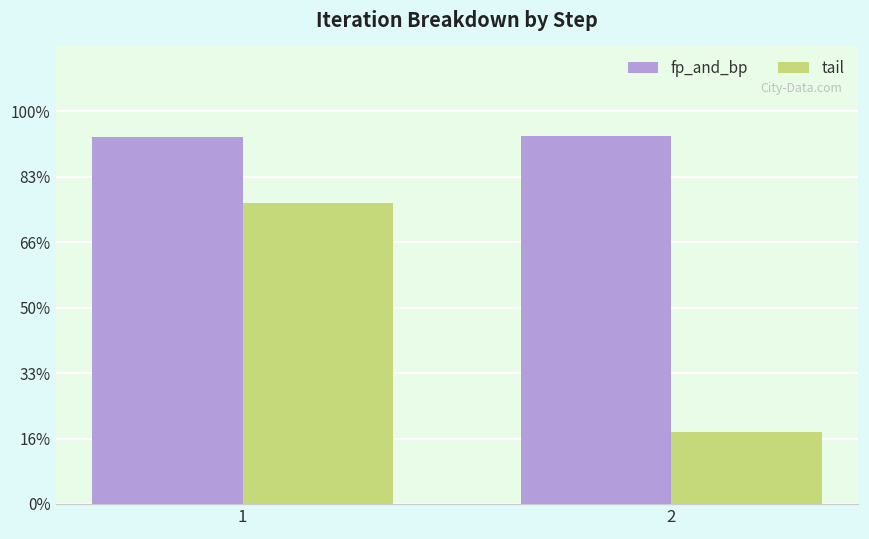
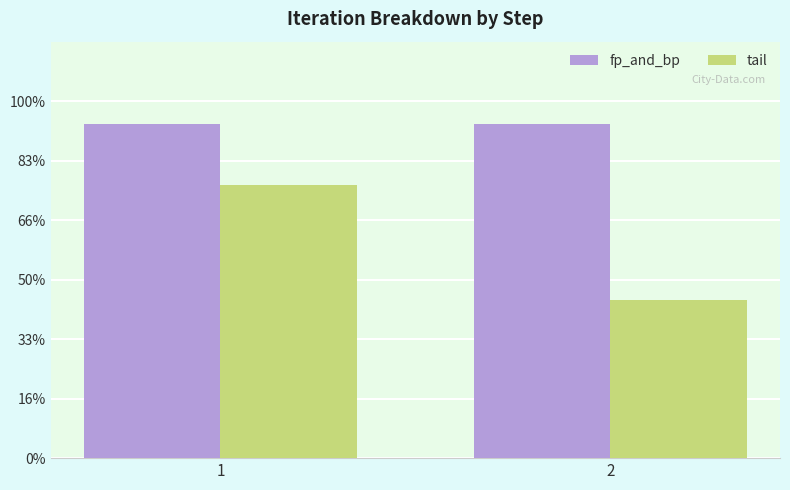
tail, 2: 18% -> 44%
